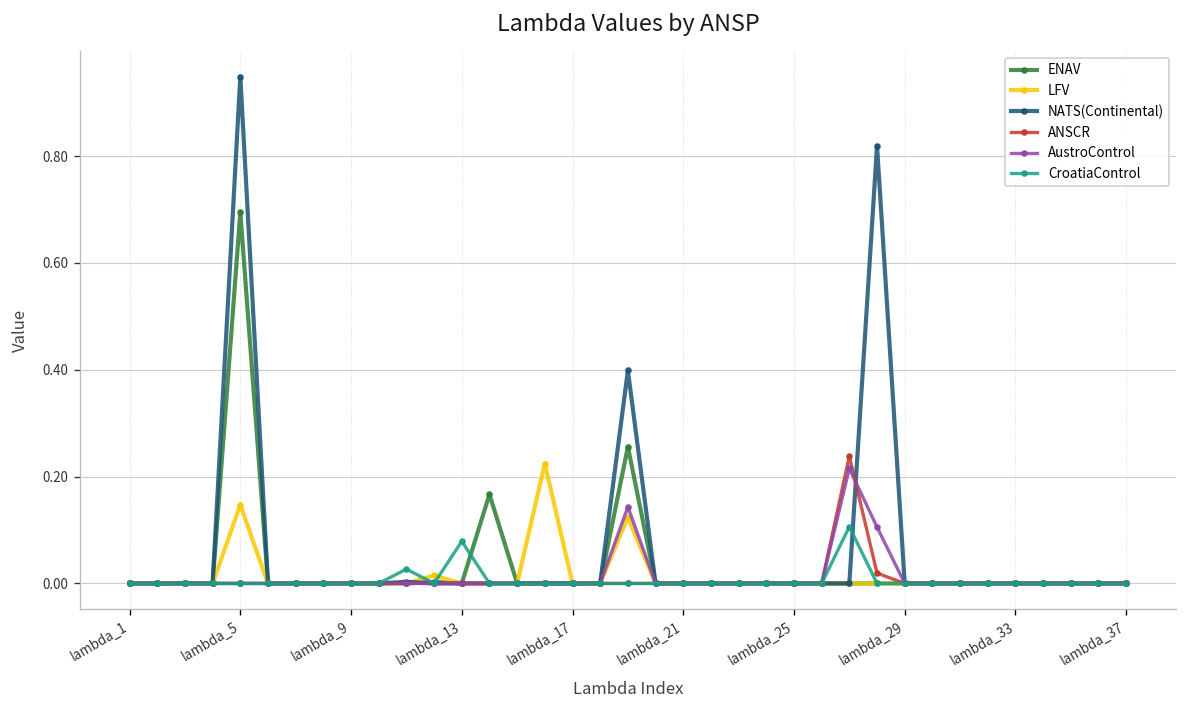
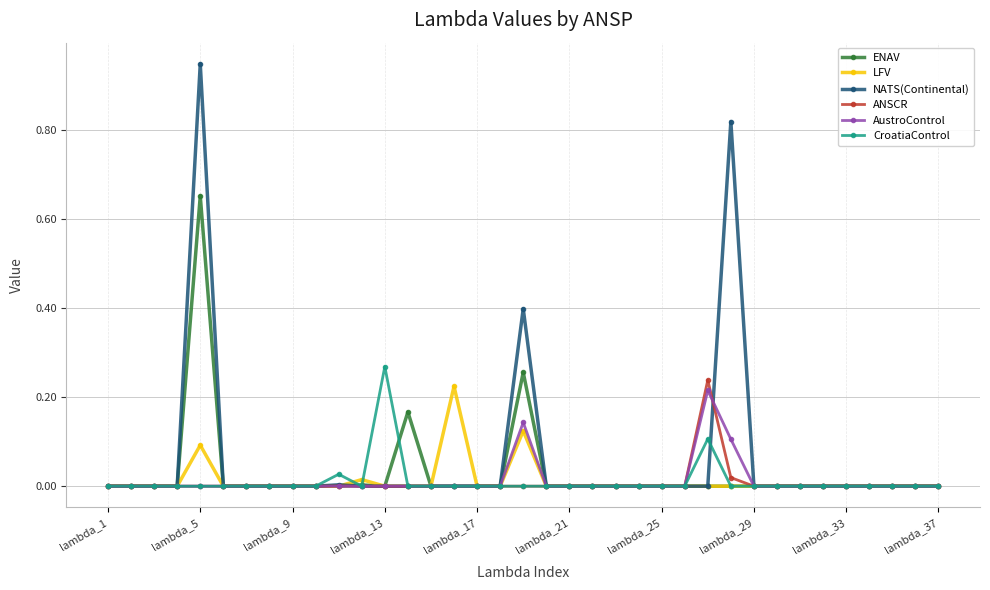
ENAV, lambda_5: 0.69 -> 0.65
LFV, lambda_5: 0.15 -> 0.09
CroatiaControl, lambda_13: 0.08 -> 0.27
